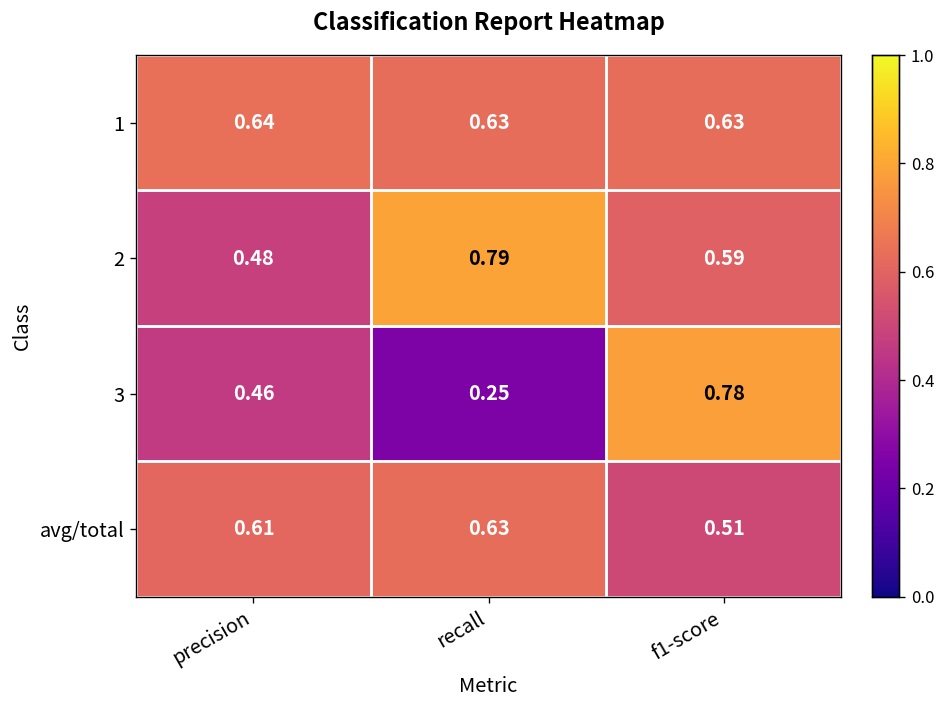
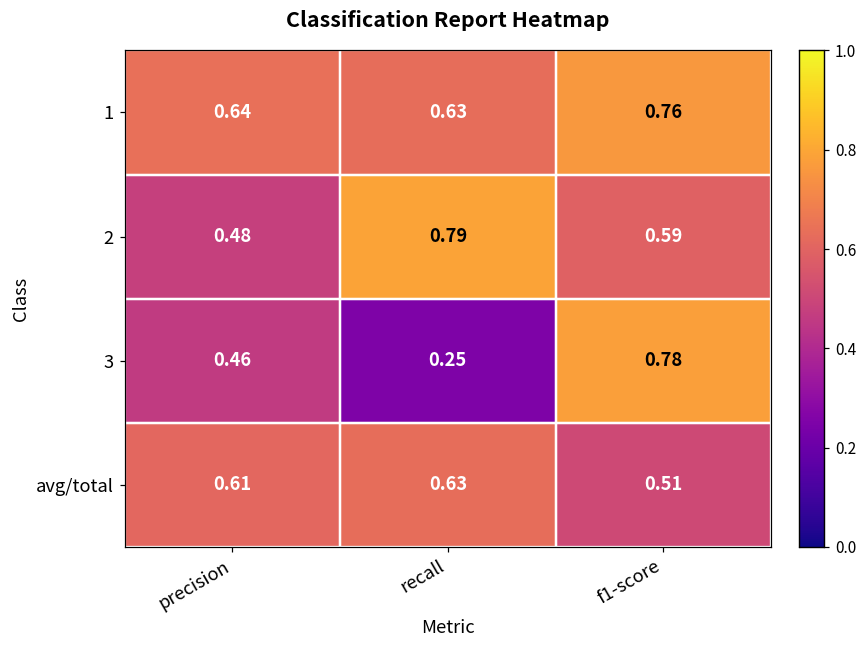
1, f1-score: 0.63 -> 0.76
